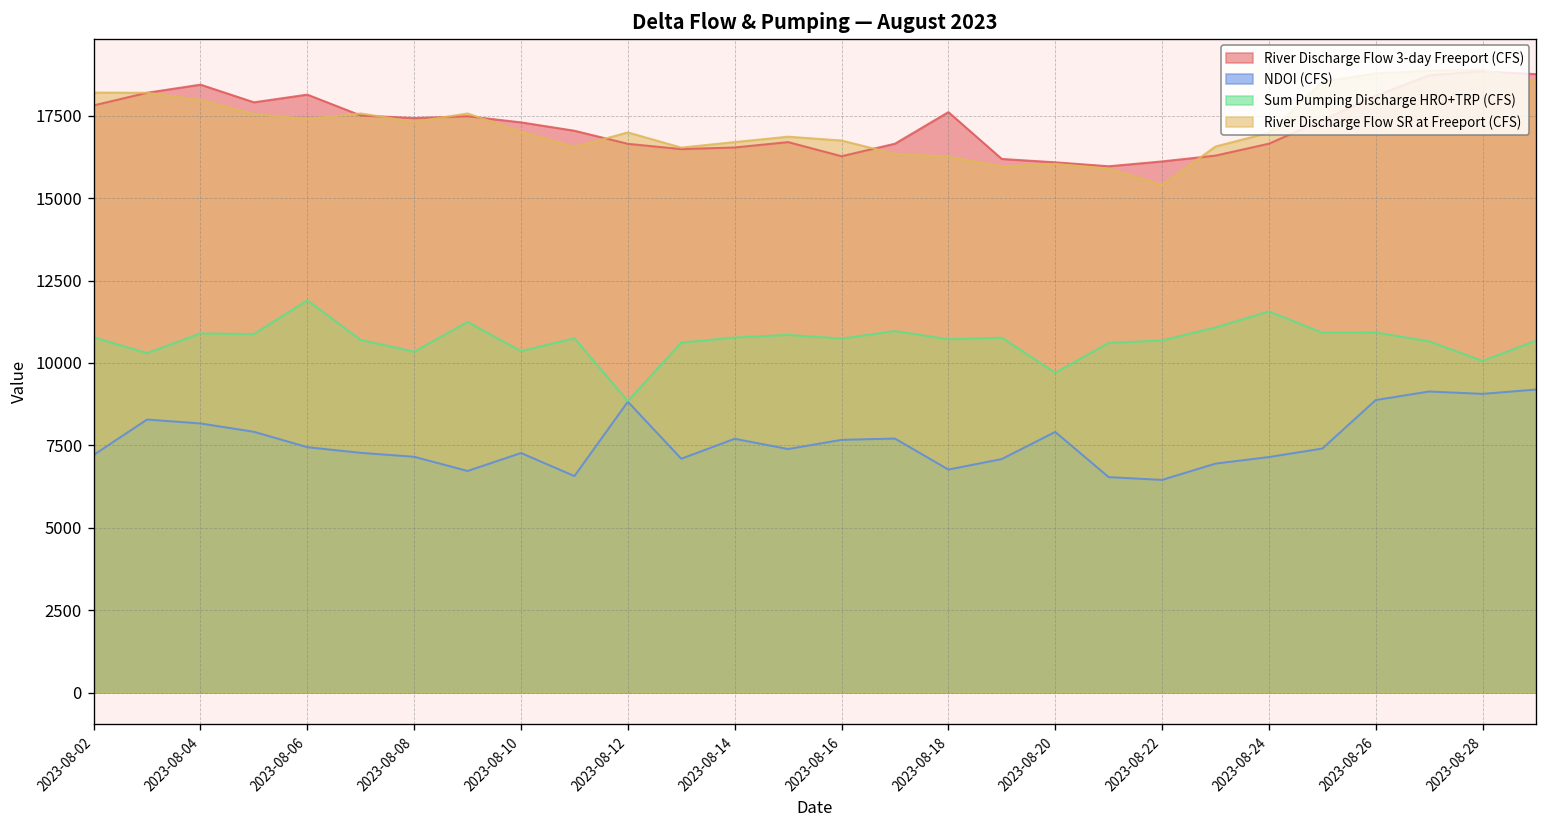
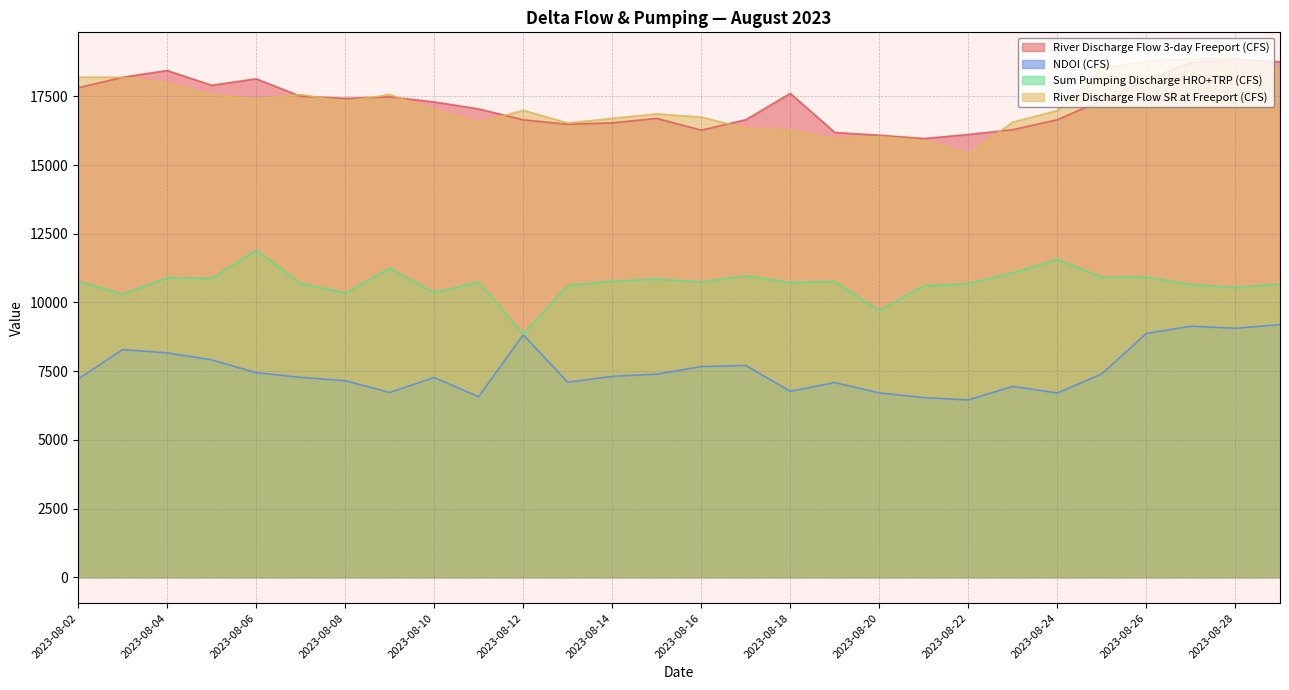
NDOI (CFS), 2023-08-14: 7700 -> 7300
NDOI (CFS), 2023-08-20: 7900 -> 6700
NDOI (CFS), 2023-08-24: 7100 -> 6700
Sum Pumping Discharge HRO+TRP (CFS), 2023-08-28: 10100 -> 10500
